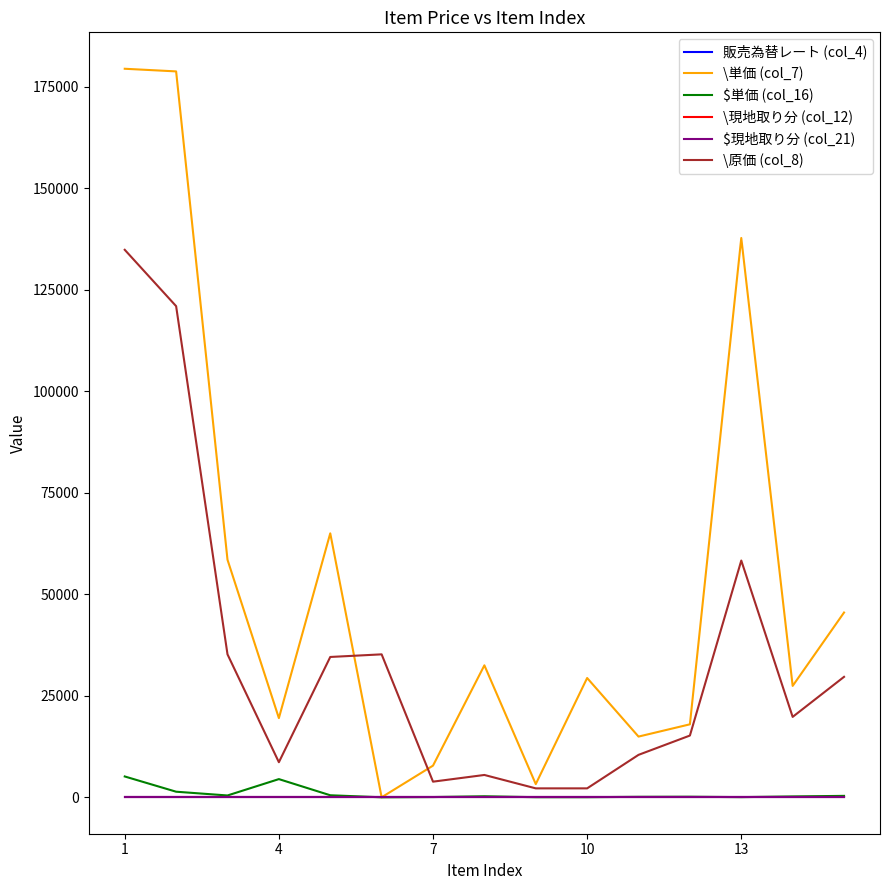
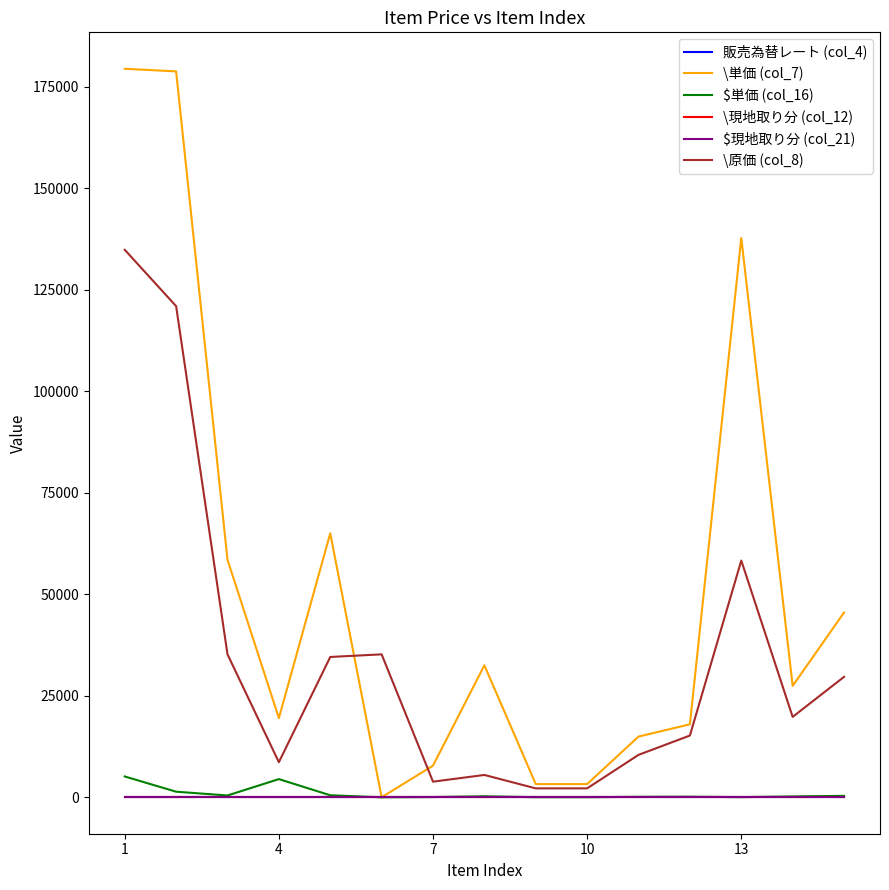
\単価 (col_7), 10: 29000 -> 3000
